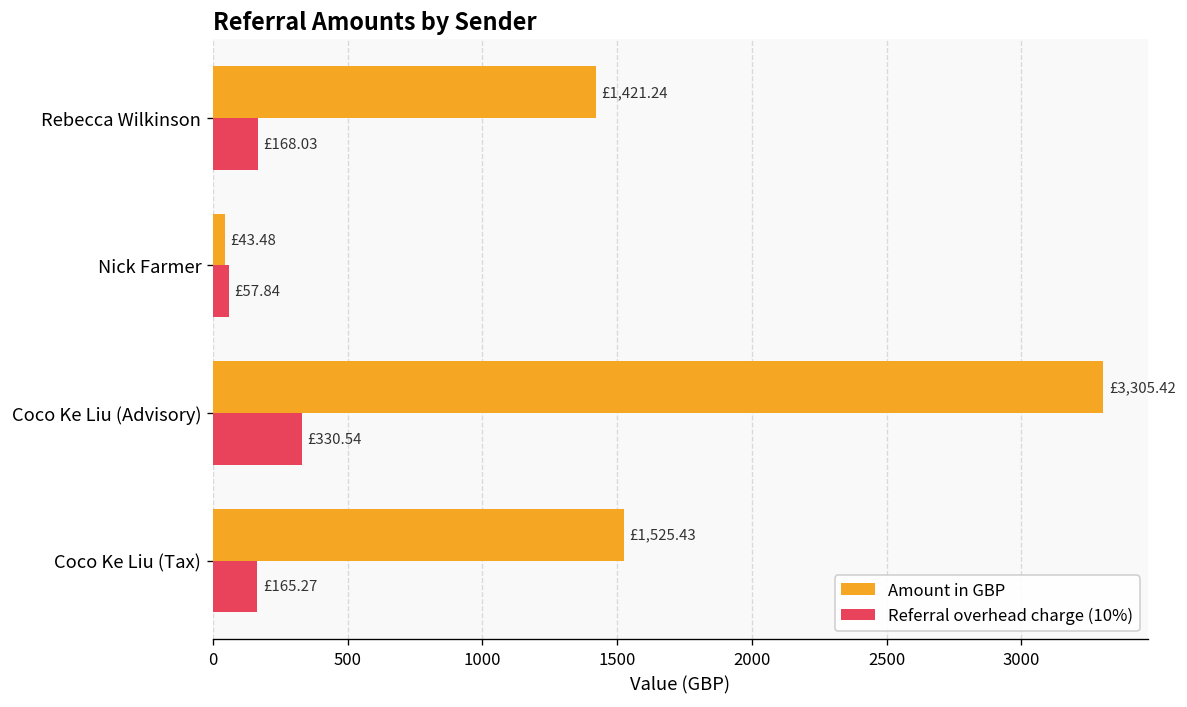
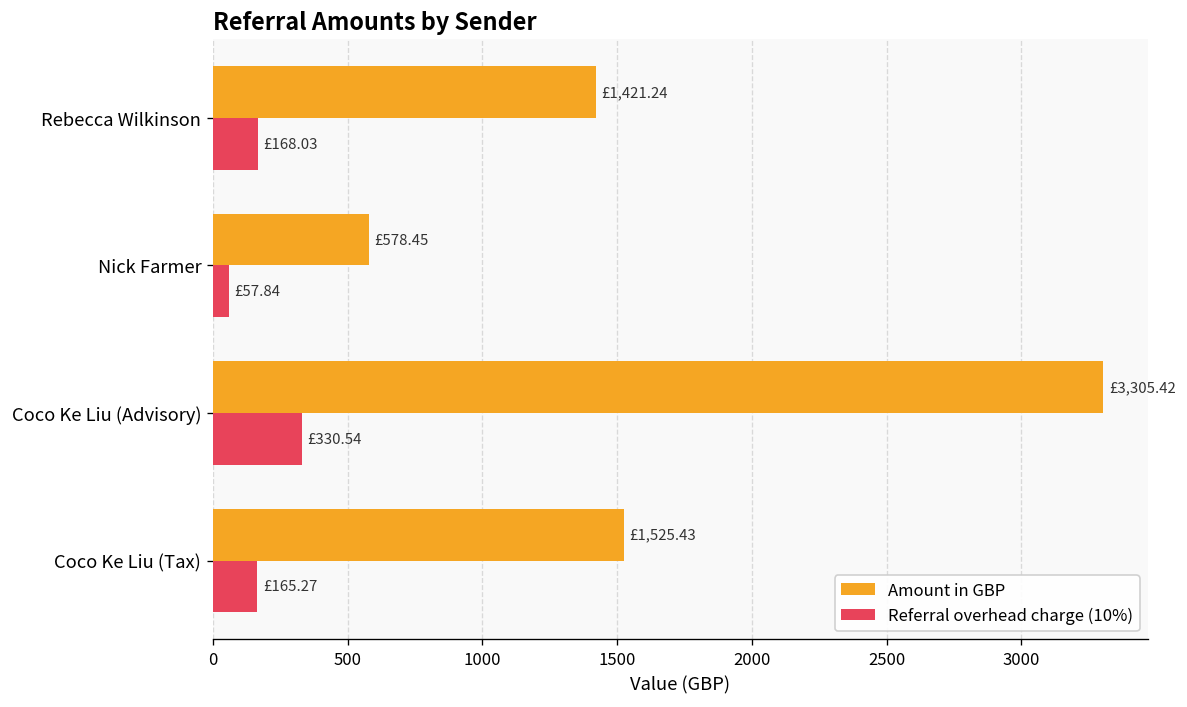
Amount in GBP, Nick Farmer: £43.48 -> £578.45
